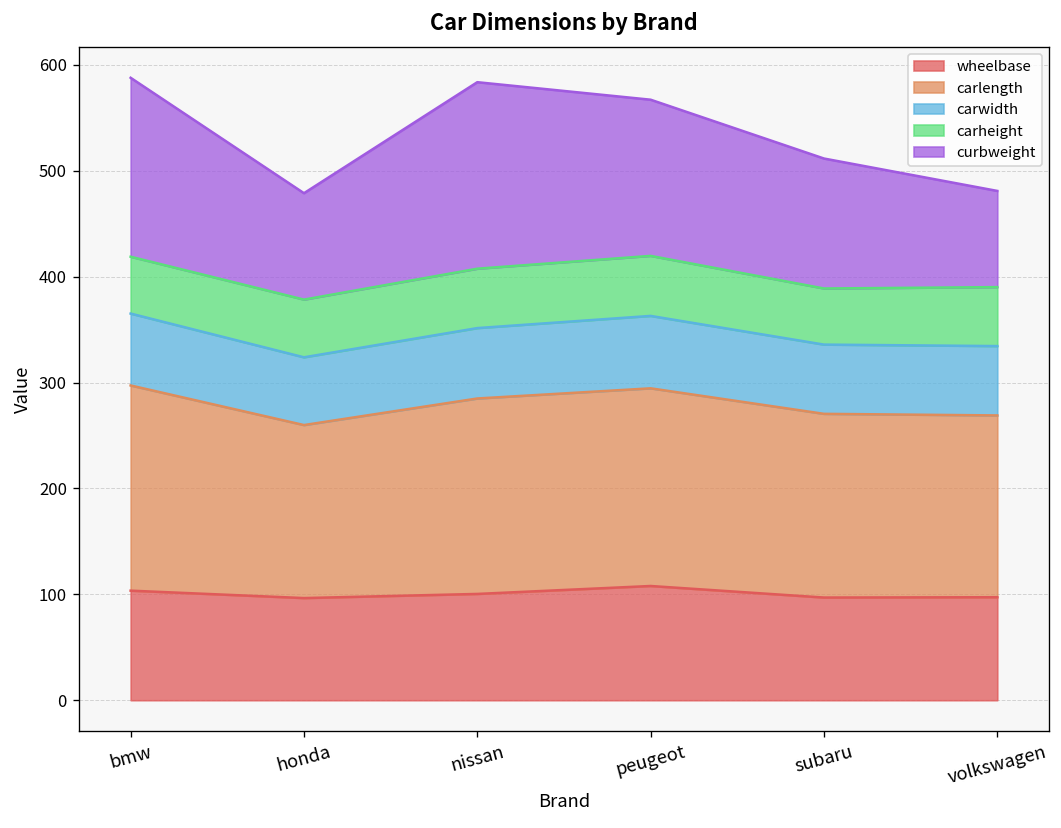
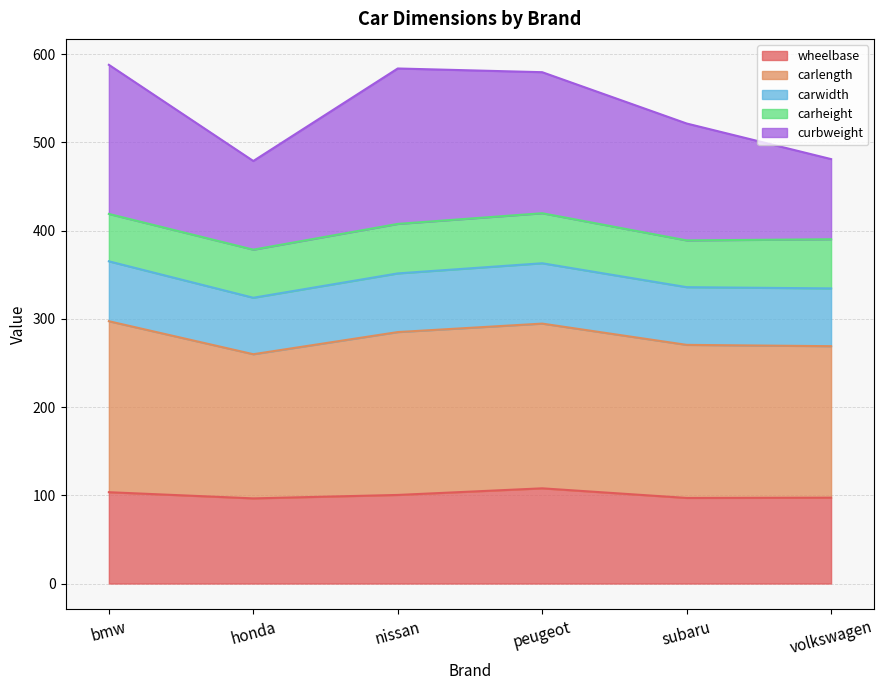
curbweight, peugeot: 150 -> 160
curbweight, subaru: 120 -> 130
